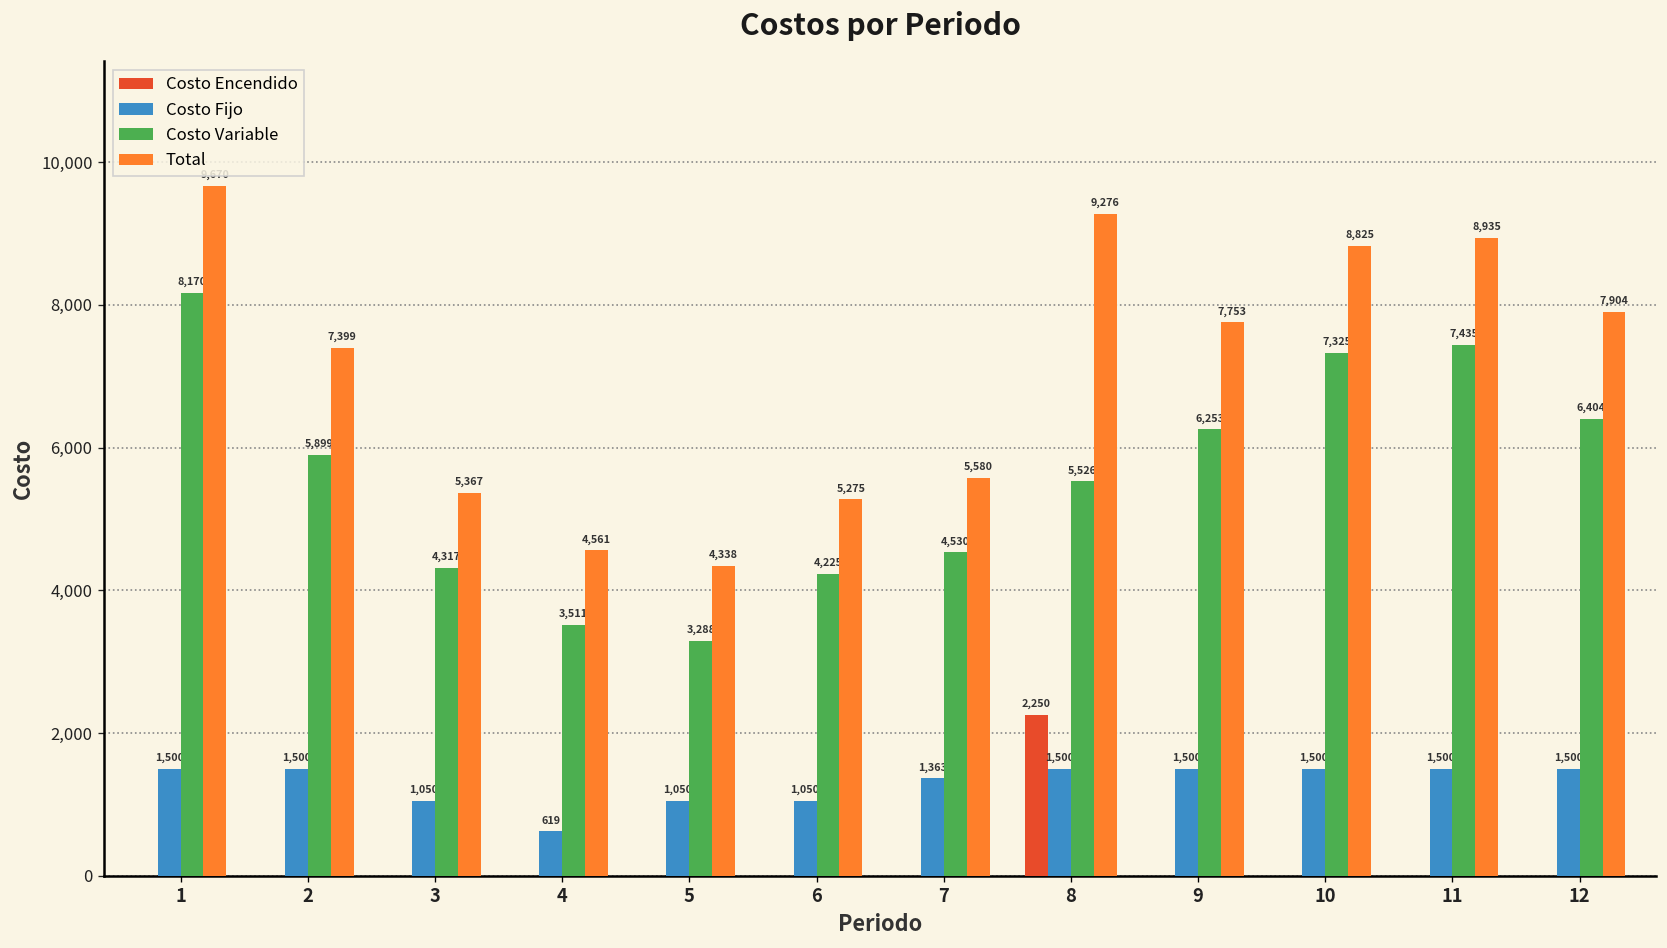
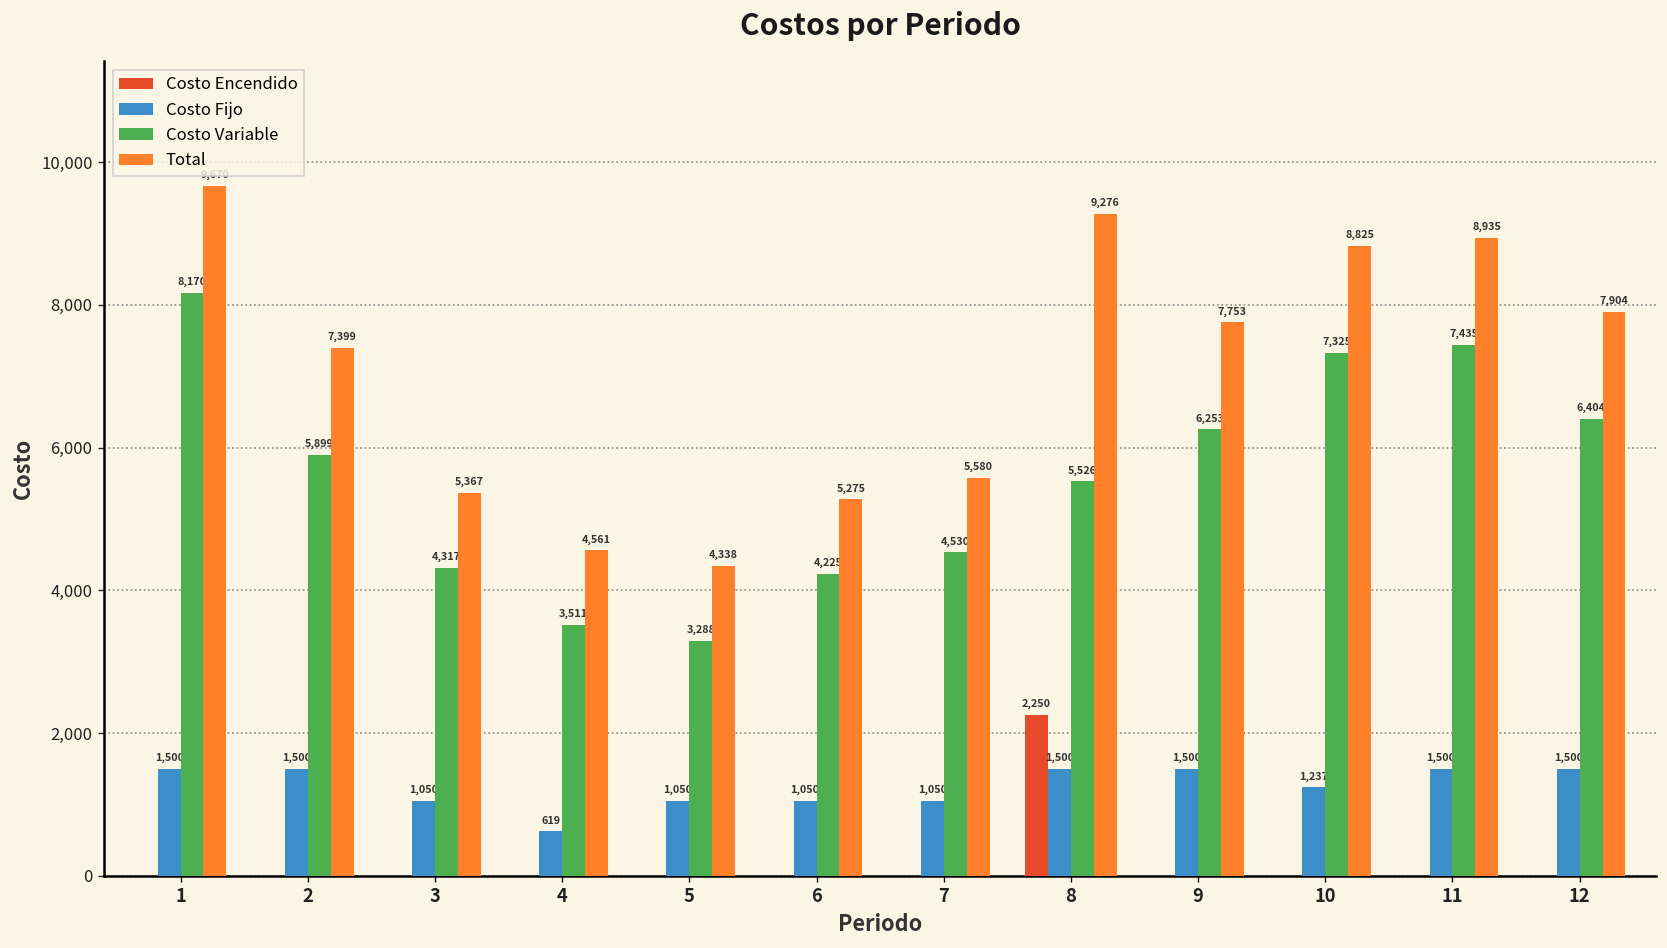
Costo Fijo, 7: 1,363 -> 1,050
Costo Fijo, 10: 1,500 -> 1,237
